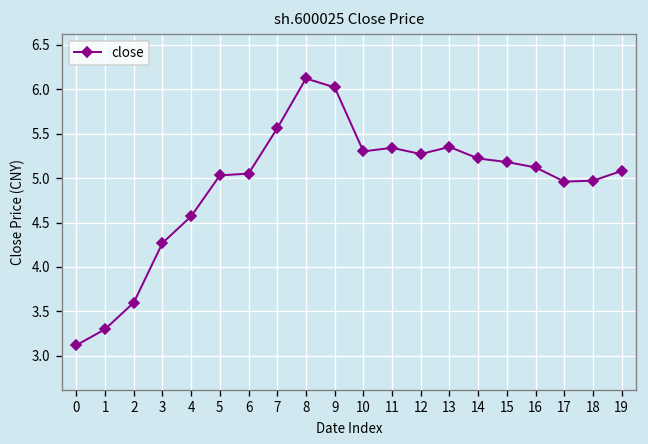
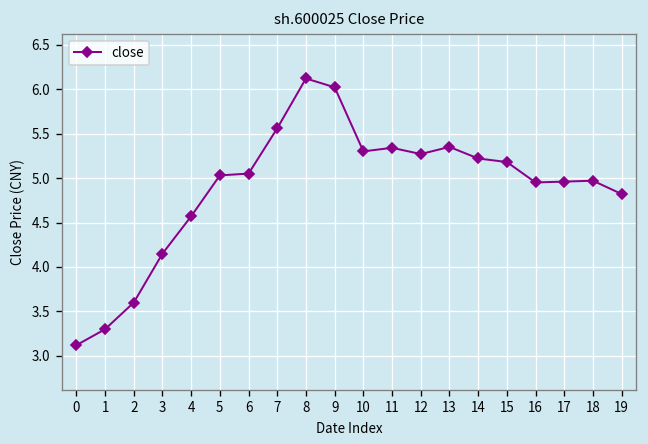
3: 4.3 -> 4.2
16: 5.1 -> 5.0
19: 5.1 -> 4.8
